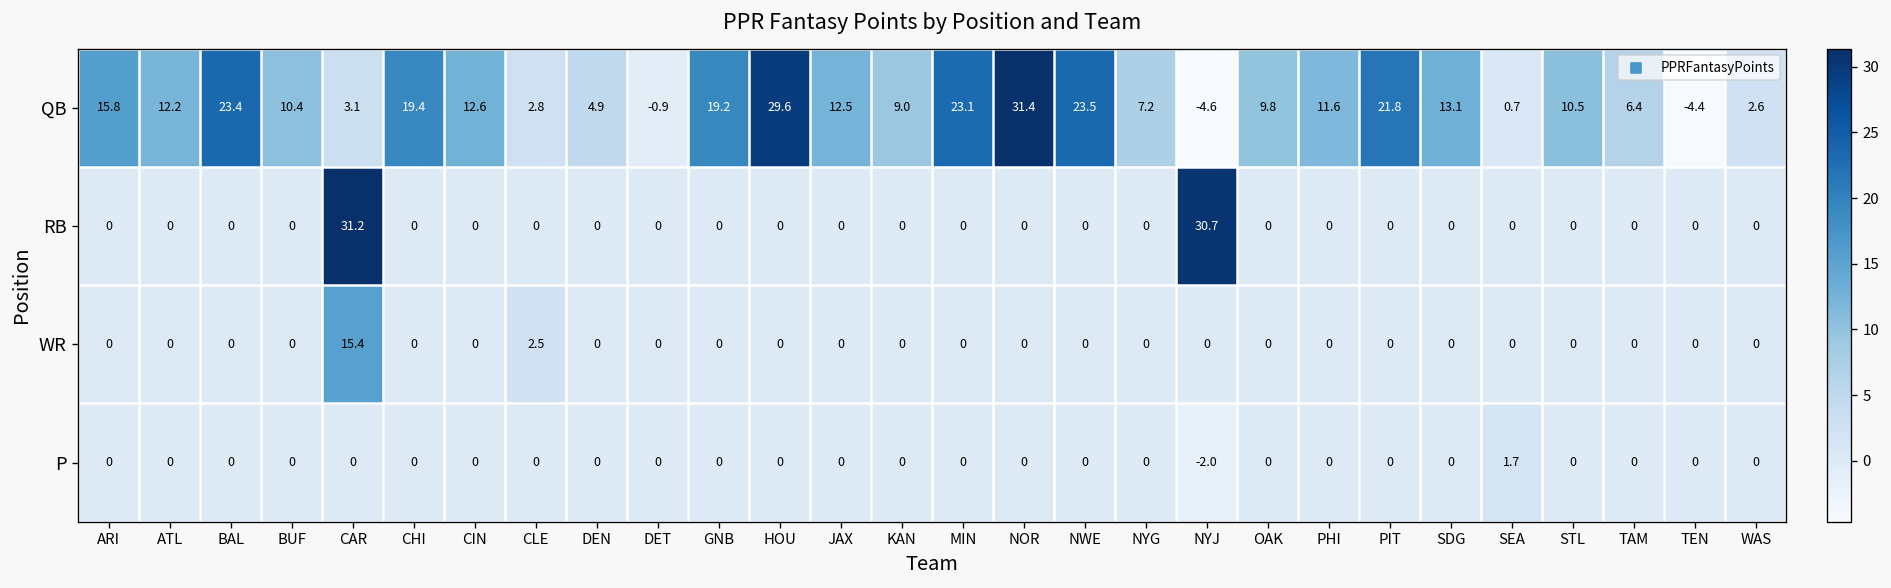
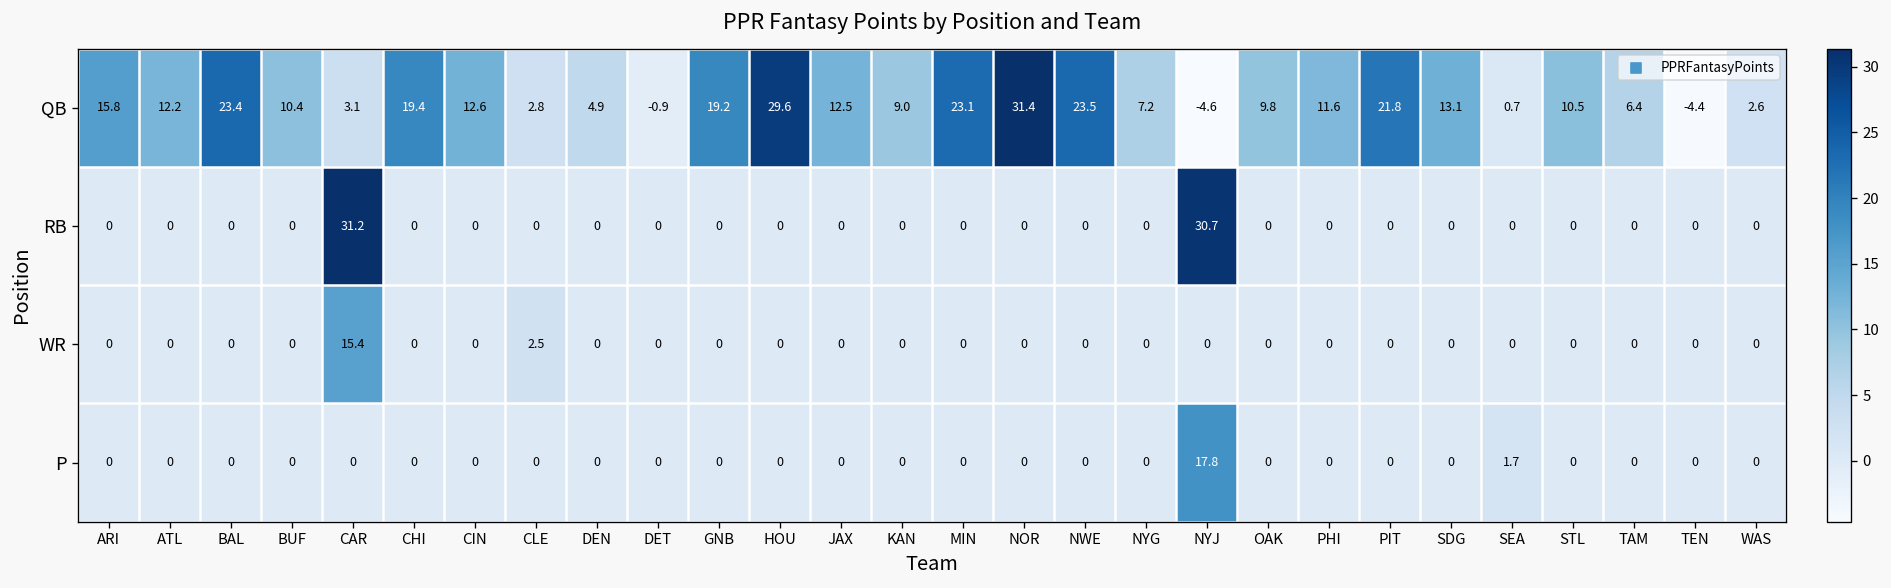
P, NYJ: -2.0 -> 17.8
